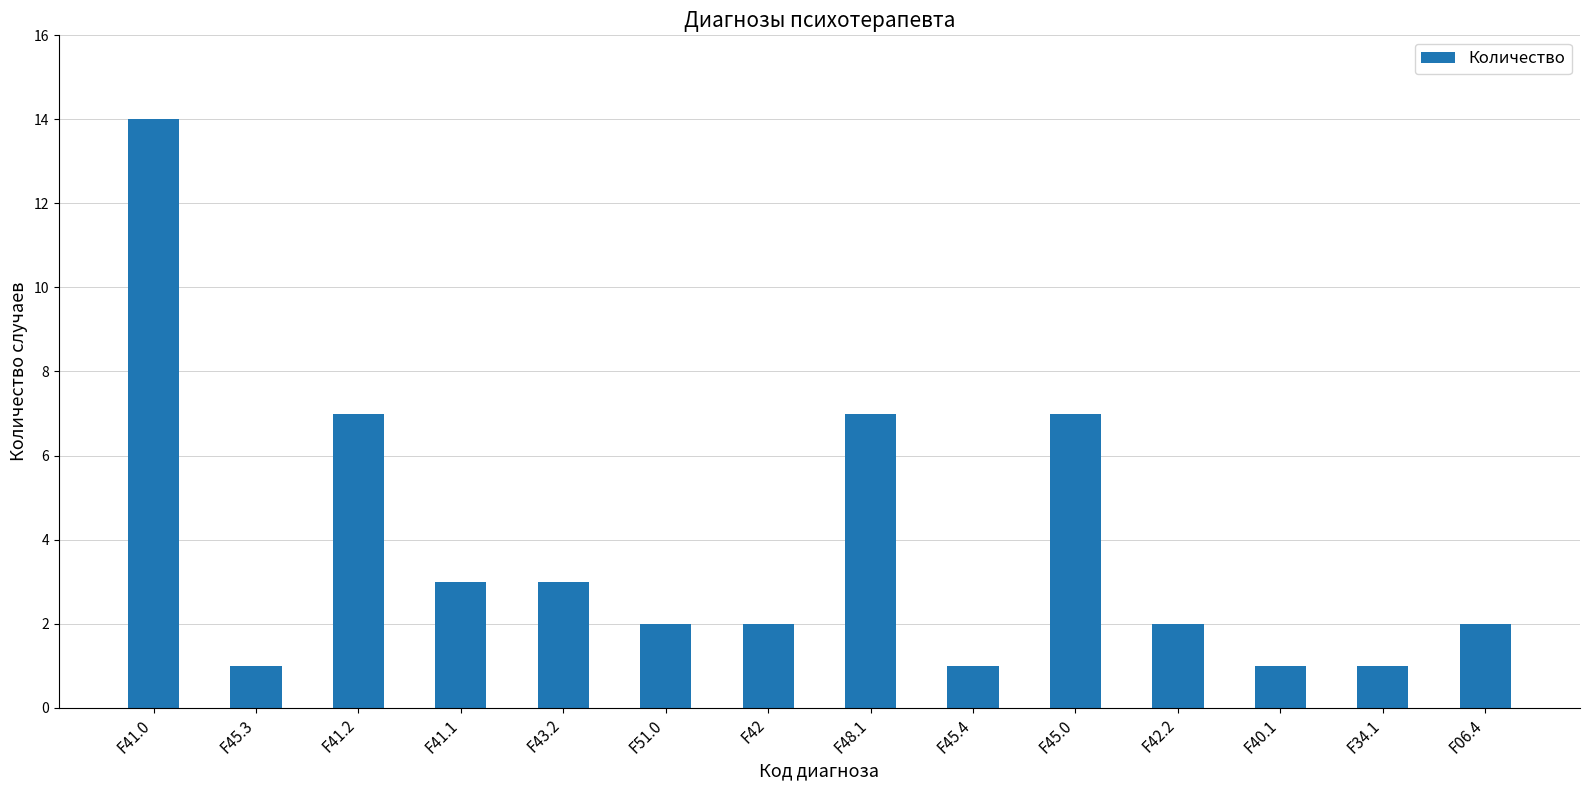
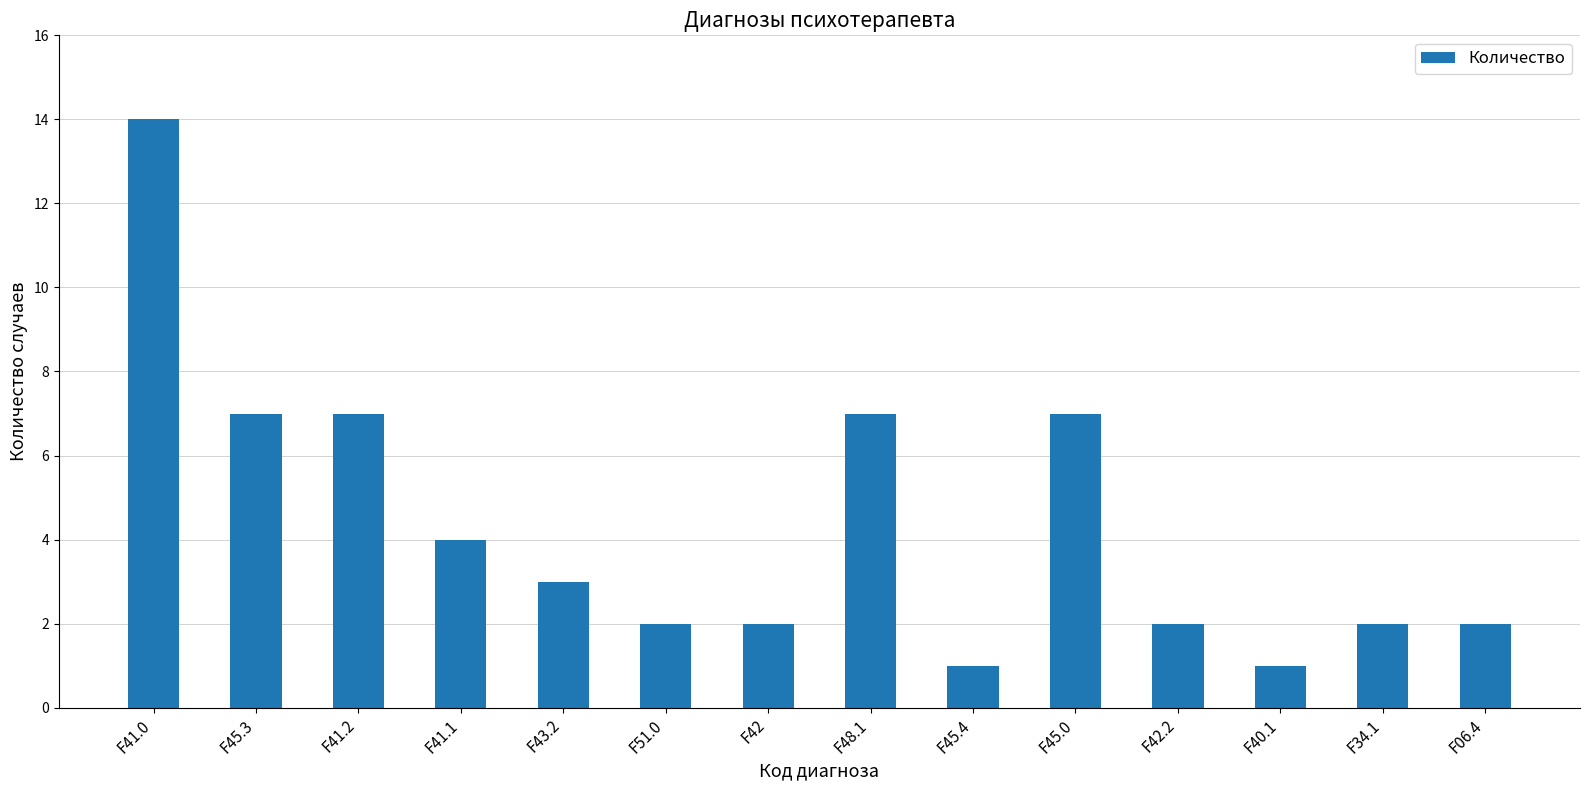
F45.3: 1 -> 7
F41.1: 3 -> 4
F34.1: 1 -> 2
